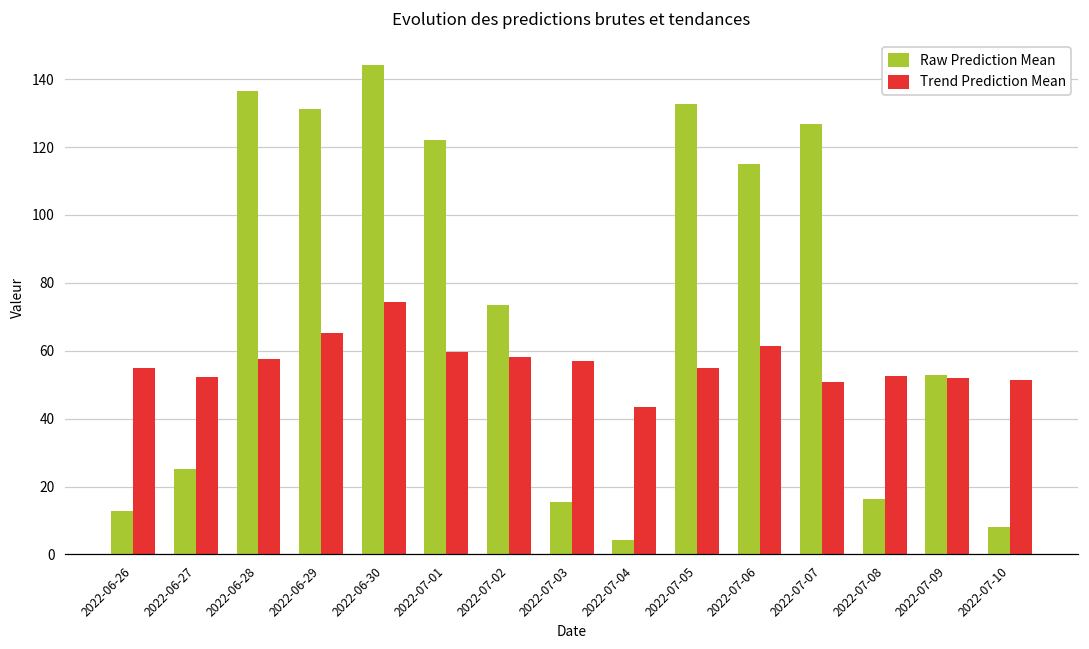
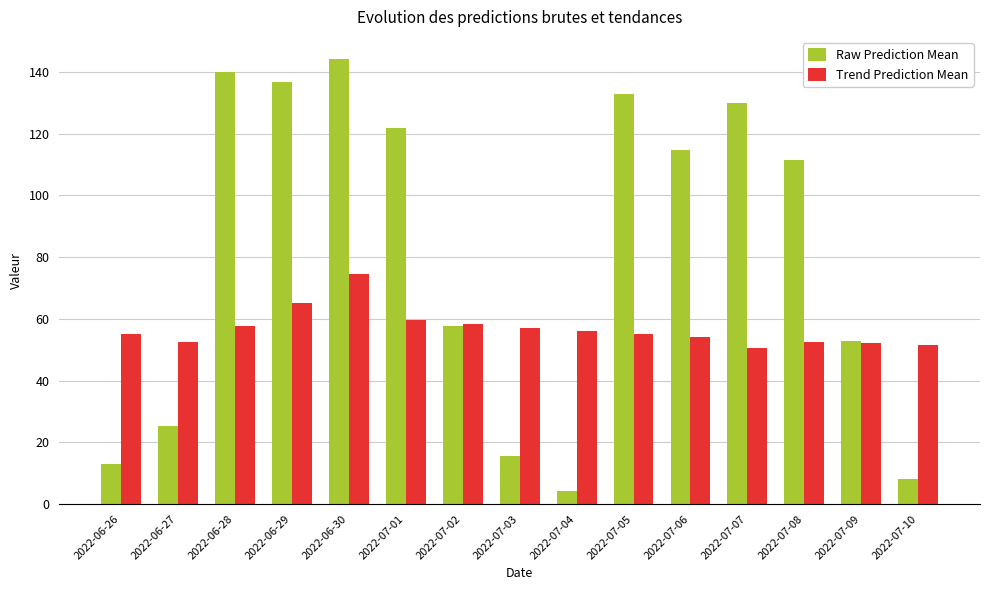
Raw Prediction Mean, 2022-06-28: 137 -> 140
Raw Prediction Mean, 2022-06-29: 131 -> 137
Raw Prediction Mean, 2022-07-02: 74 -> 58
Trend Prediction Mean, 2022-07-04: 43 -> 56
Trend Prediction Mean, 2022-07-06: 61 -> 54
Raw Prediction Mean, 2022-07-07: 127 -> 130
Raw Prediction Mean, 2022-07-08: 16 -> 112
